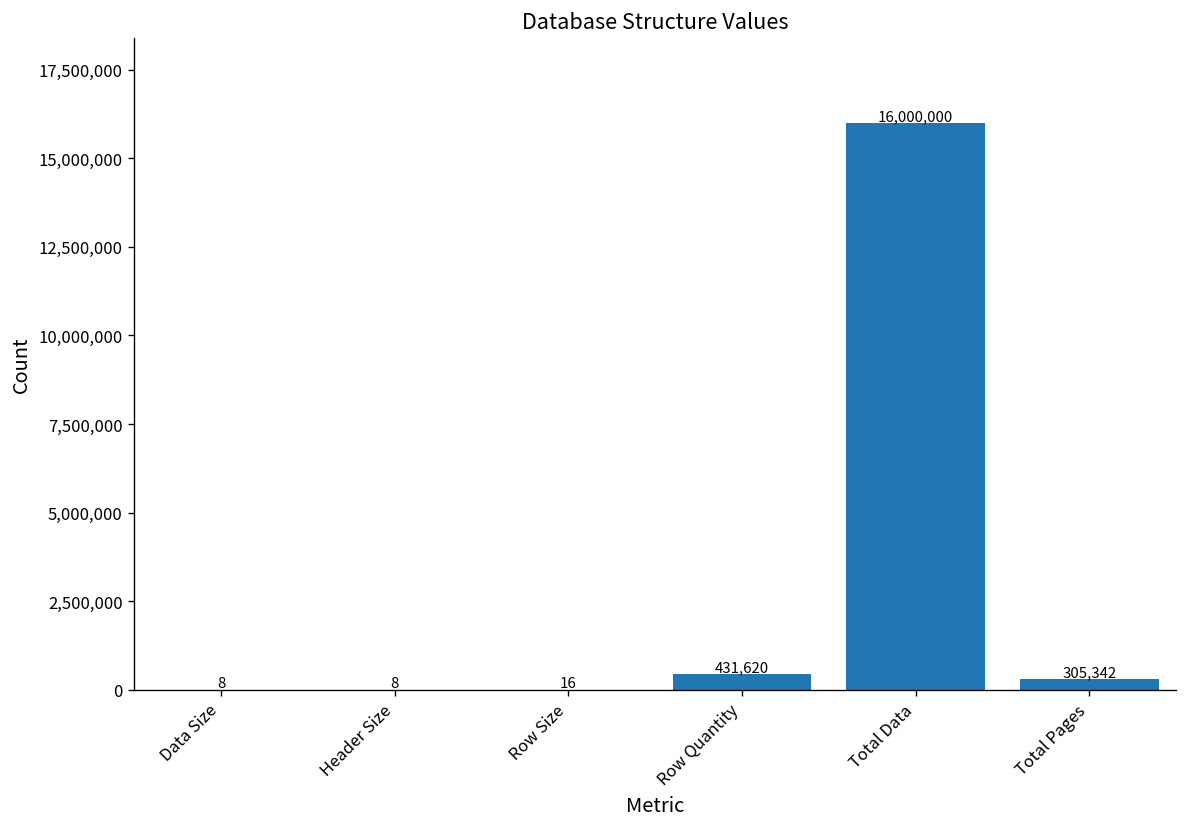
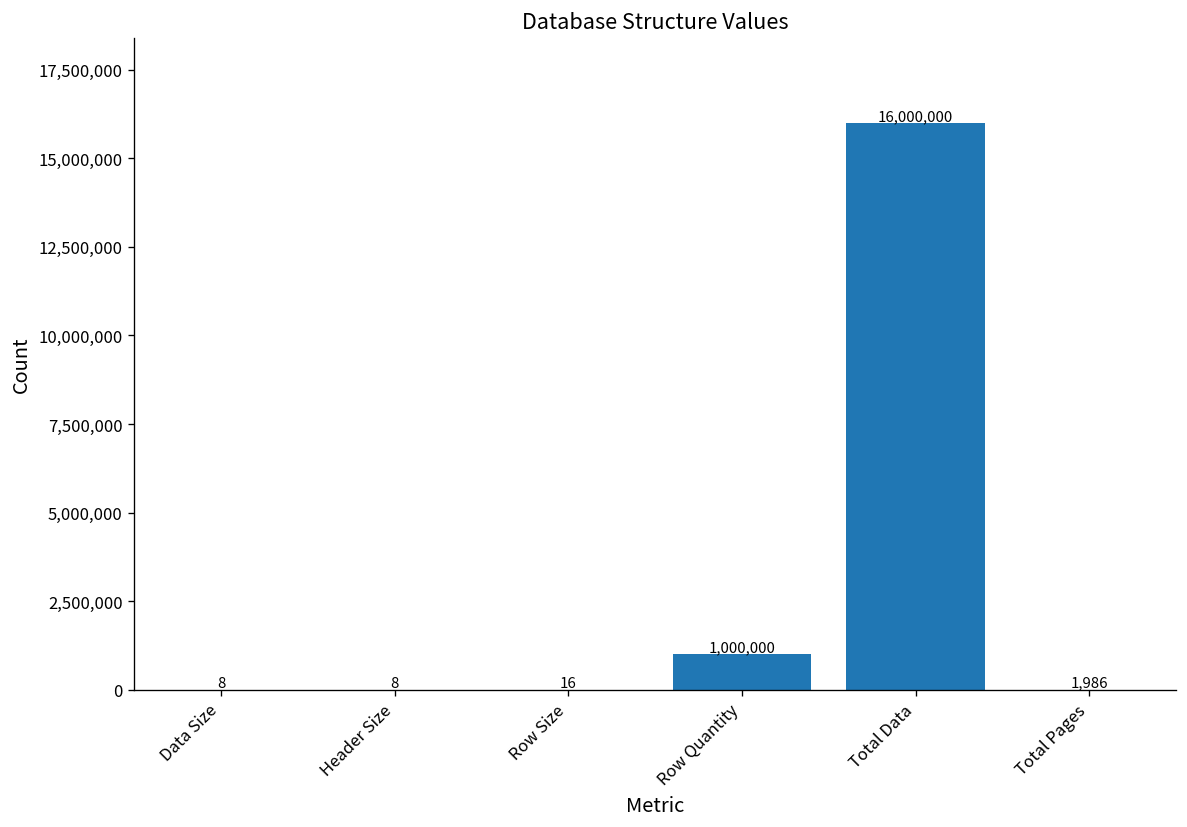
Row Quantity: 431,620 -> 1,000,000
Total Pages: 305,342 -> 1,986
